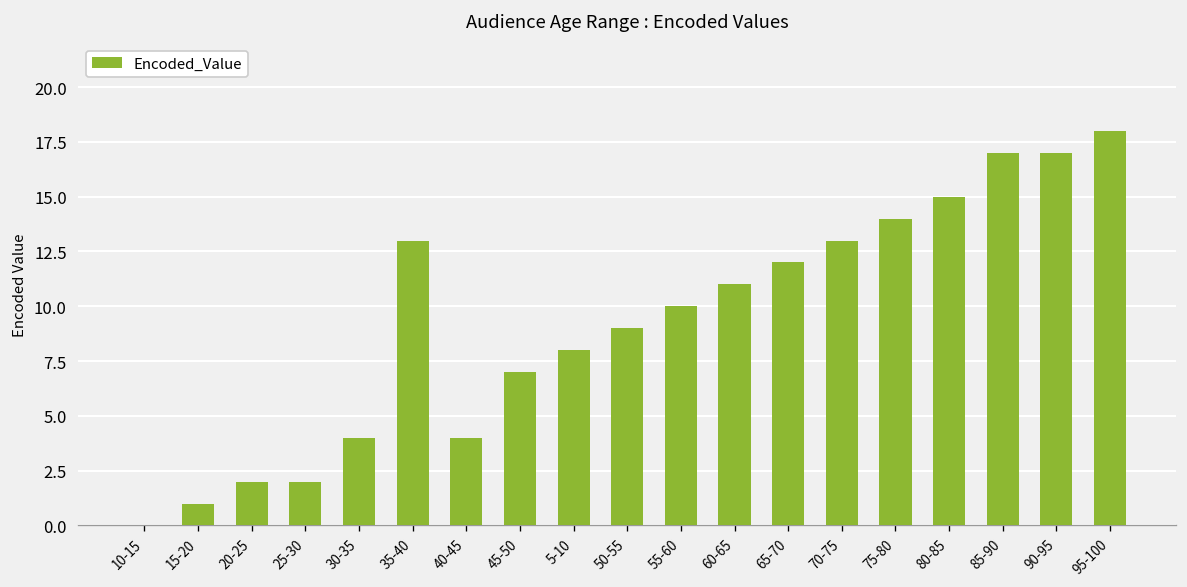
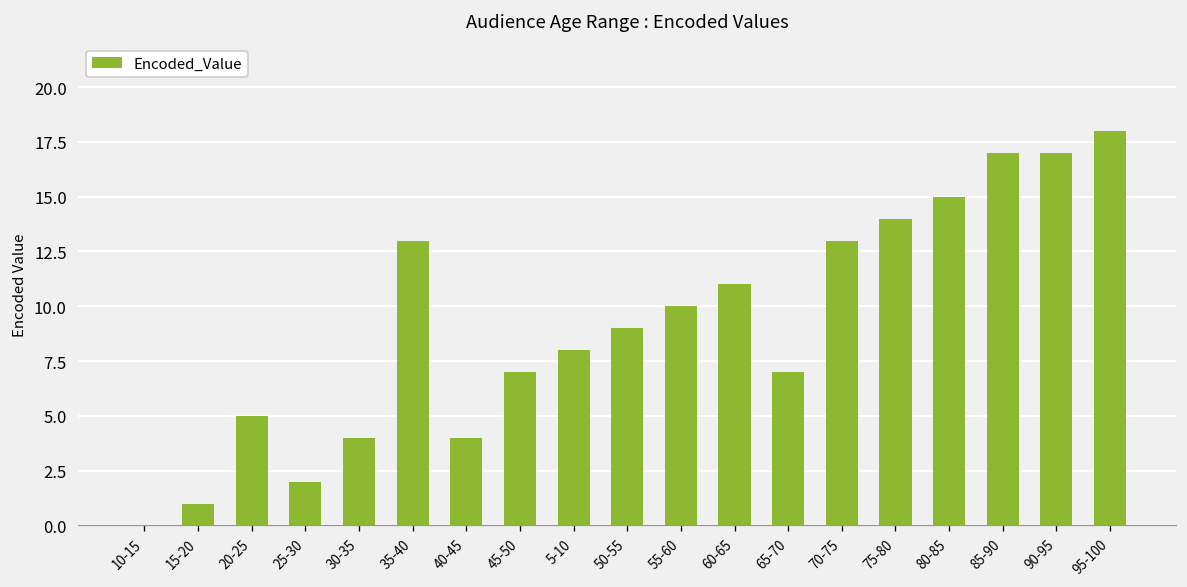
20-25: 2 -> 5
65-70: 12 -> 7
